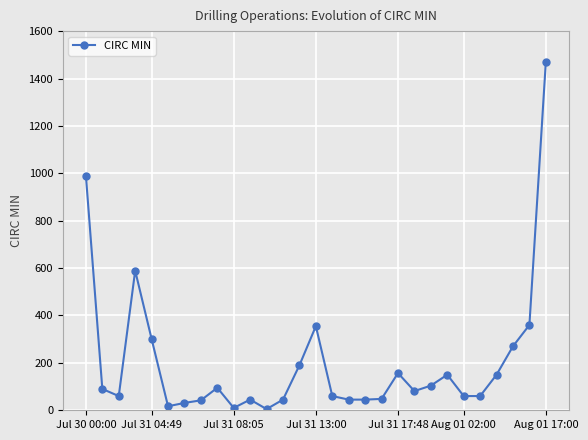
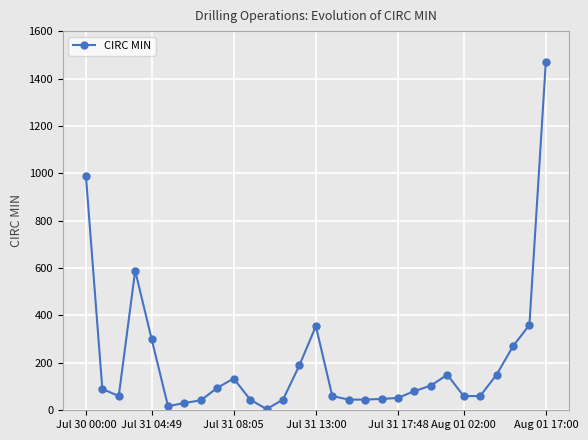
Jul 31 08:05: 10 -> 130
Jul 31 17:48: 160 -> 50
